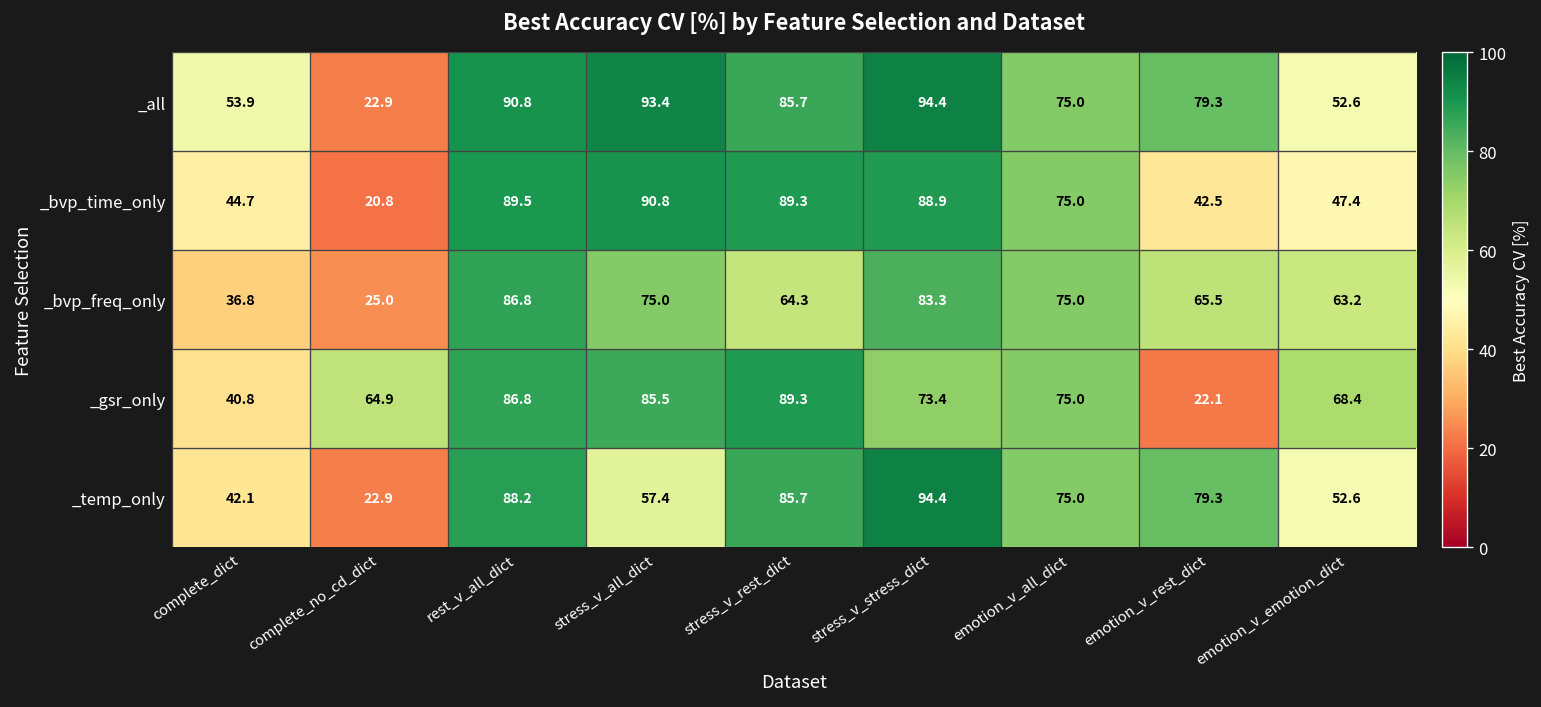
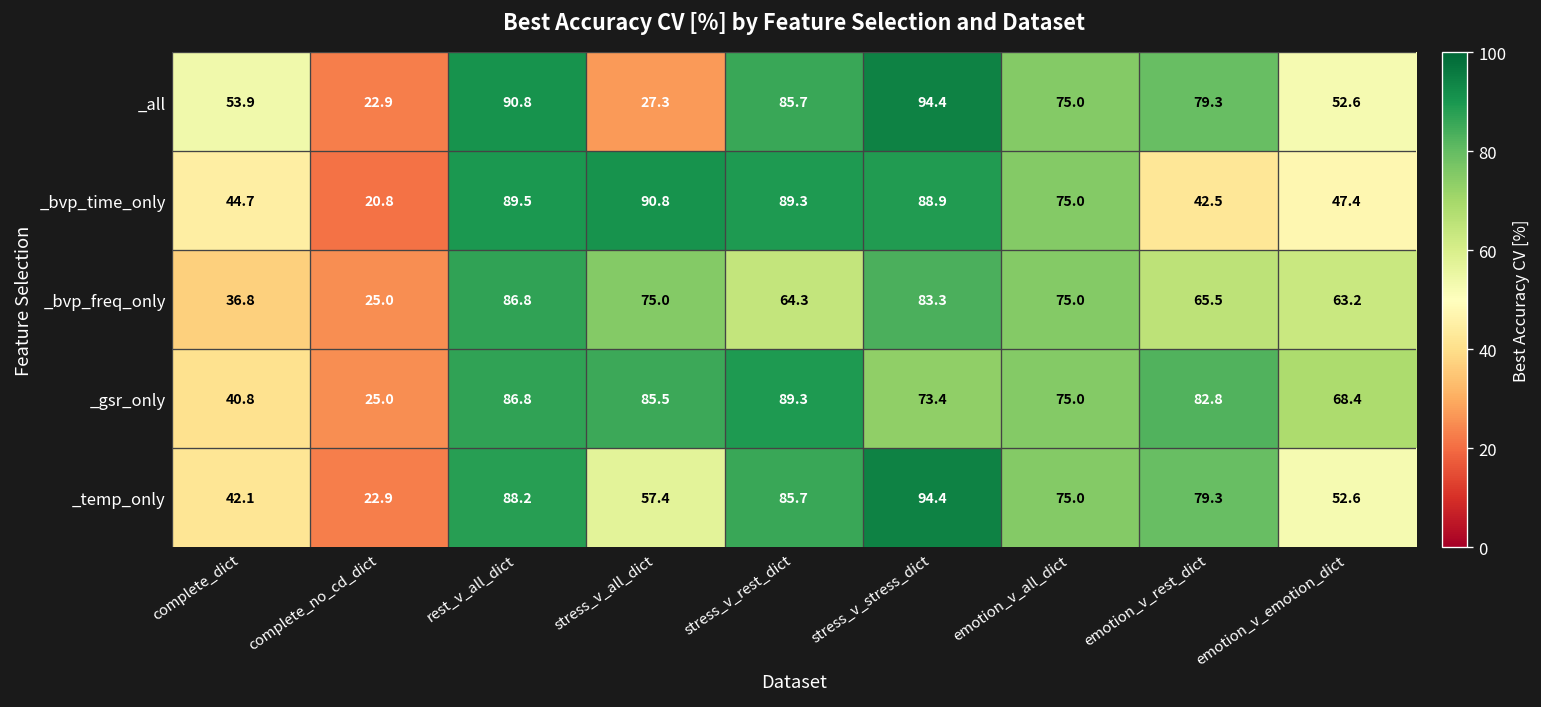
_all, stress_v_all_dict: 93.4 -> 27.3
_gsr_only, complete_no_cd_dict: 64.9 -> 25.0
_gsr_only, emotion_v_rest_dict: 22.1 -> 82.8
